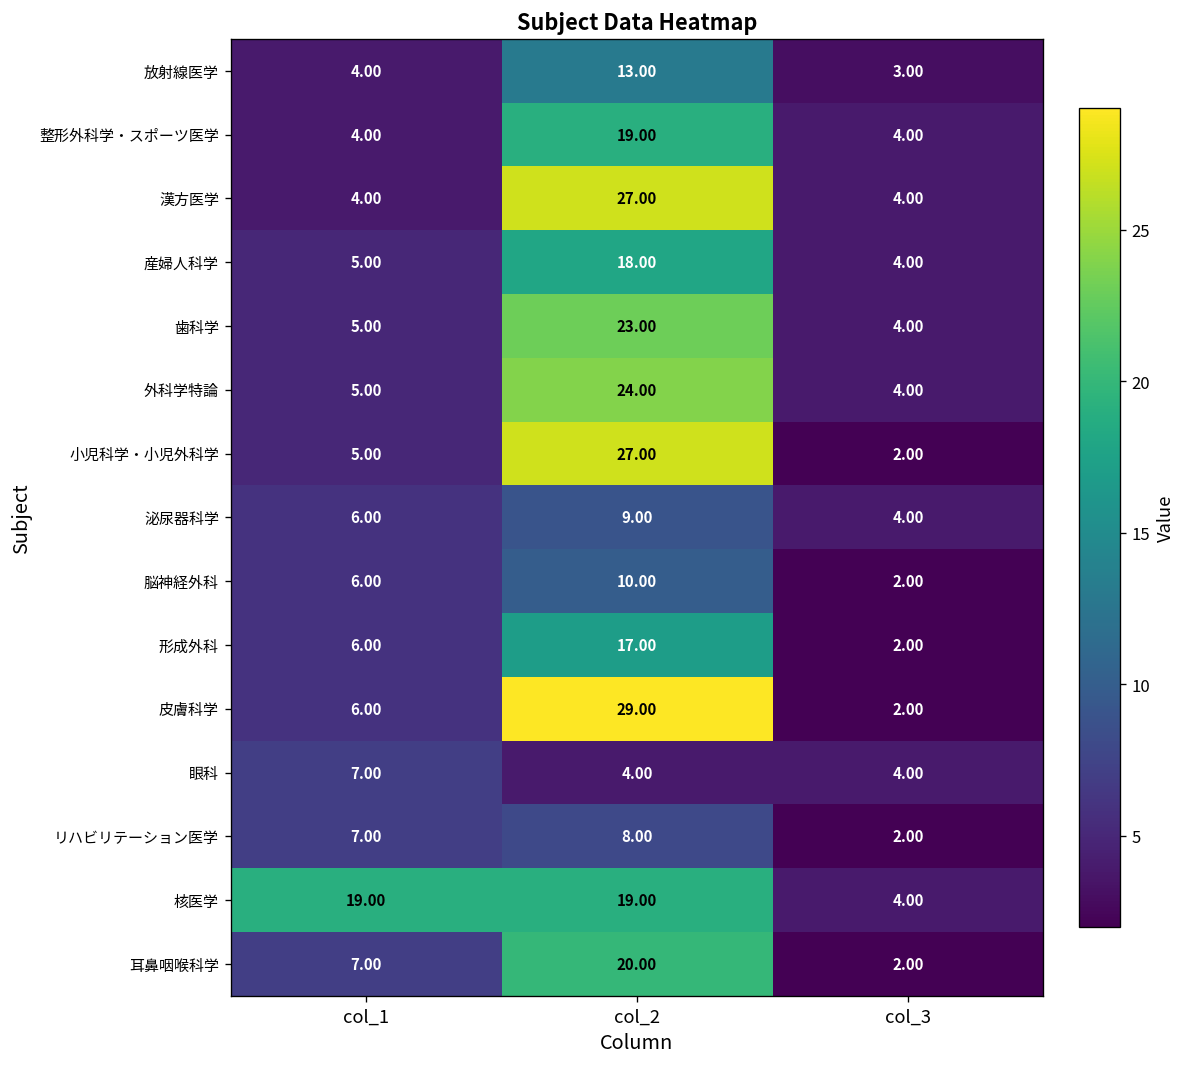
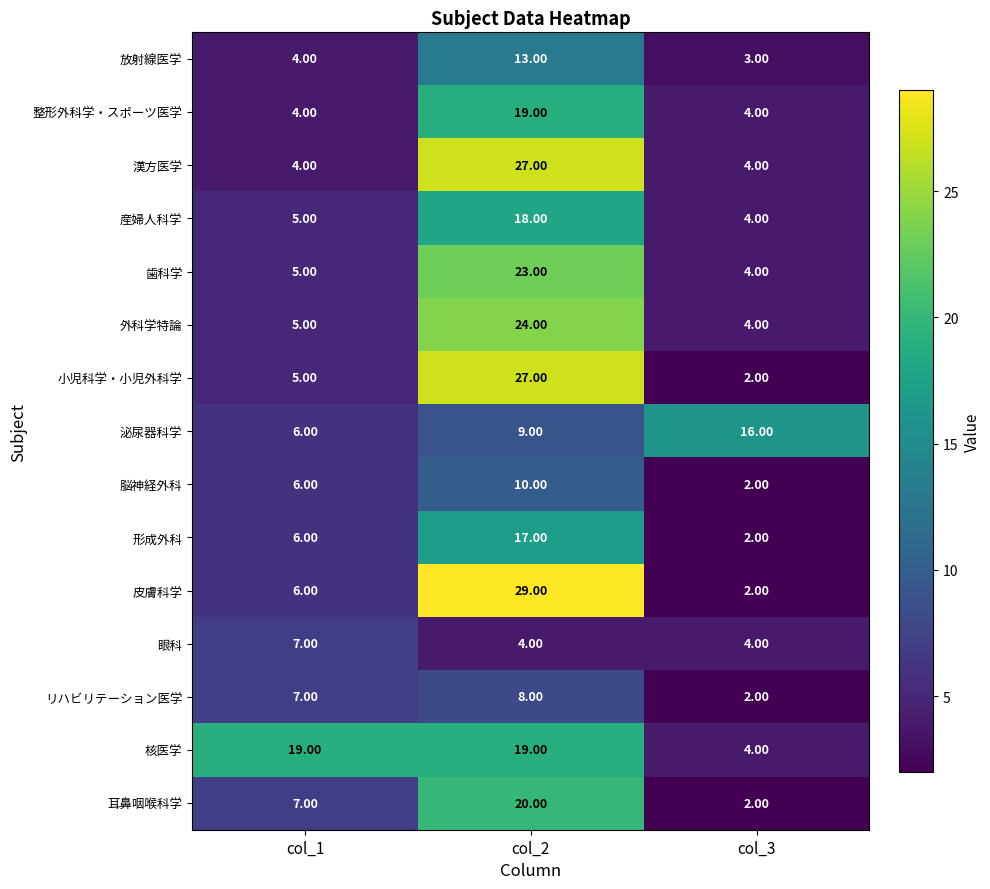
泌尿器科学, col_3: 4.00 -> 16.00
